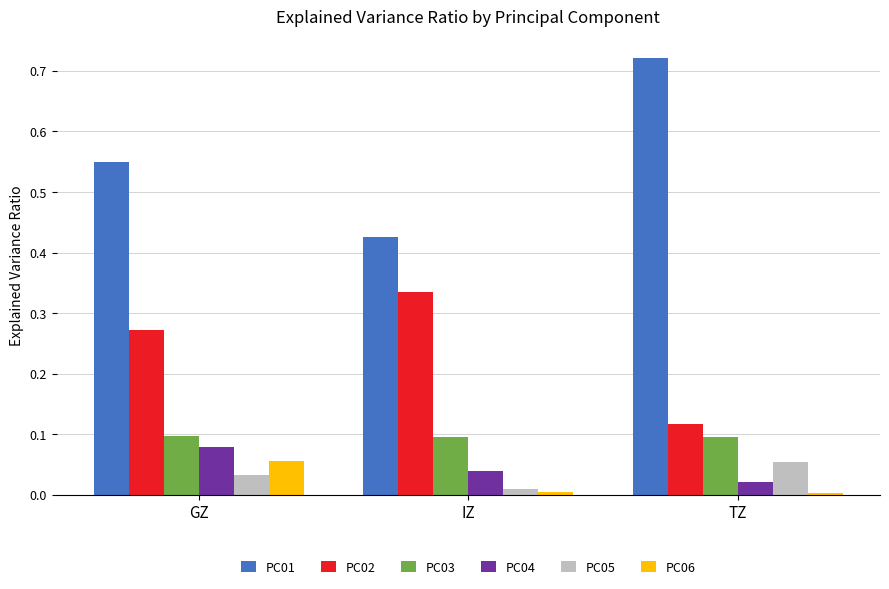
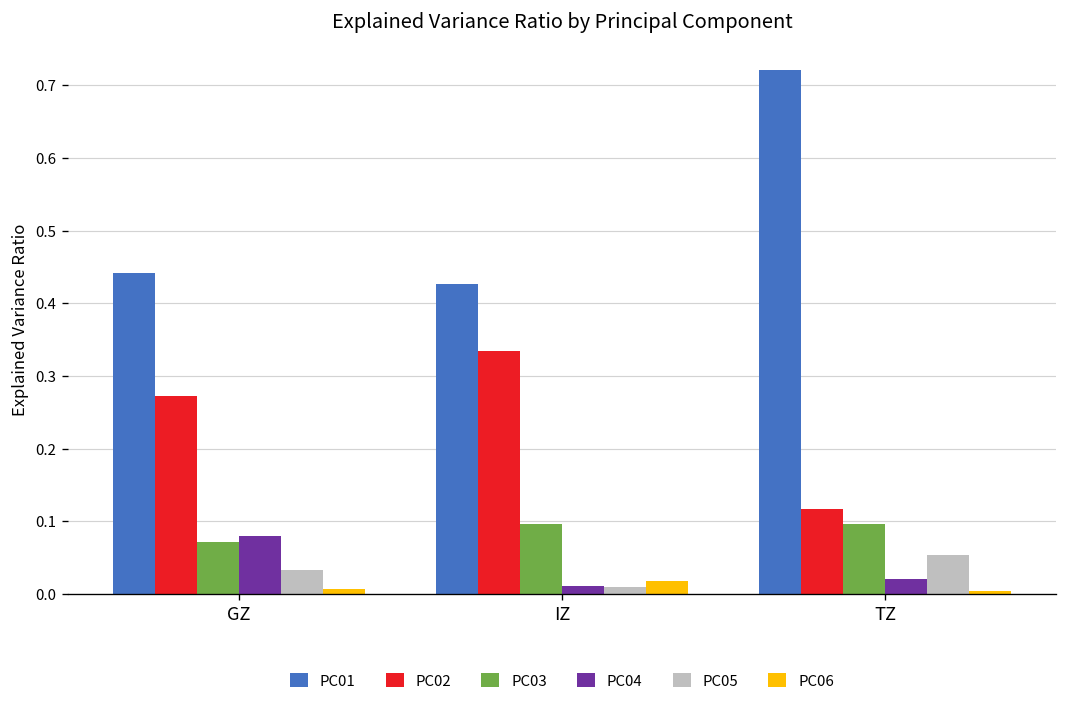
PC01, GZ: 0.55 -> 0.44
PC03, GZ: 0.10 -> 0.07
PC06, GZ: 0.05 -> 0.01
PC04, IZ: 0.04 -> 0.01
PC06, IZ: 0.00 -> 0.02
